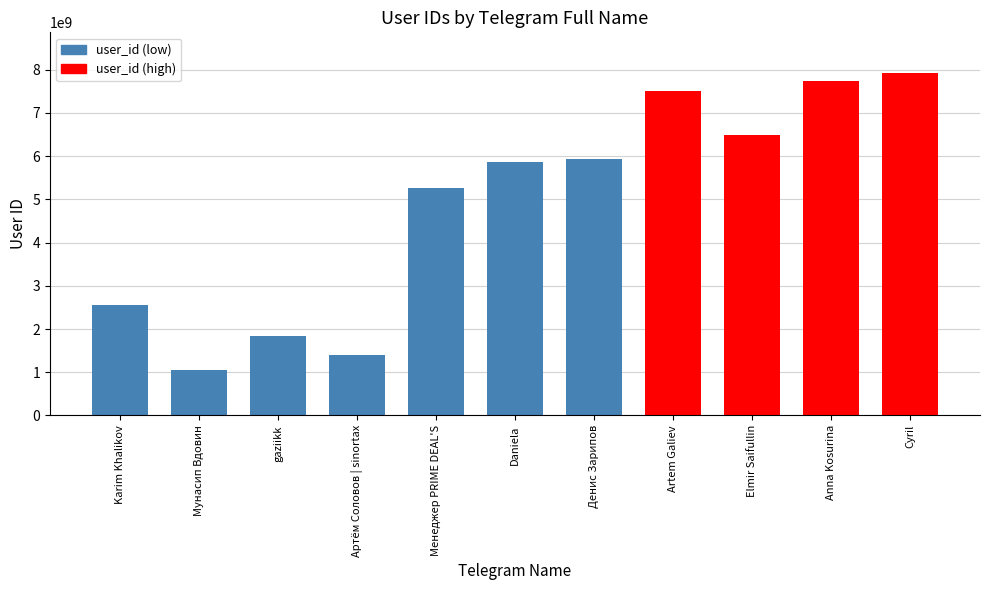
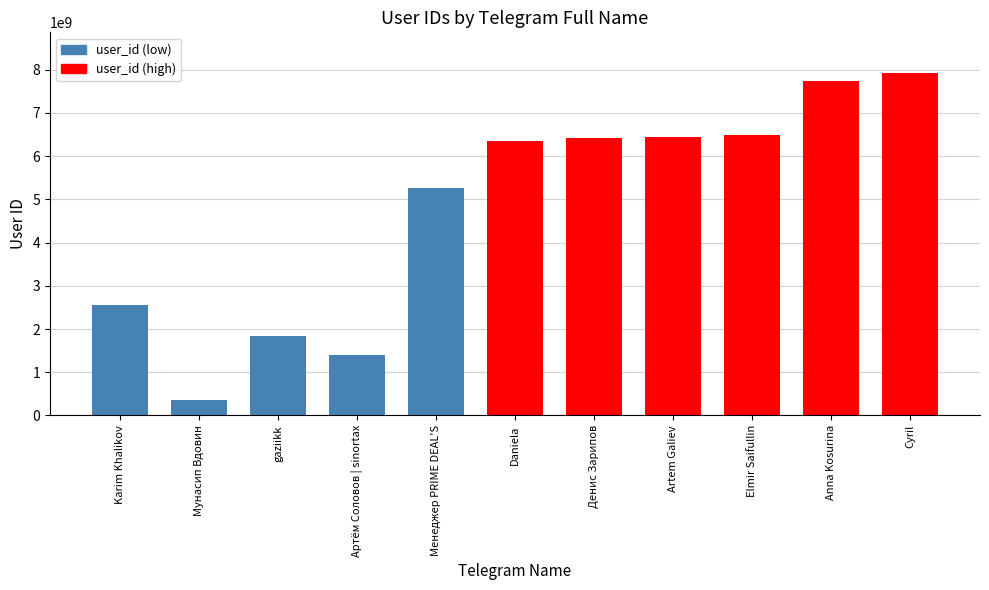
Мунасип Вдовин: 1100000000 -> 400000000
Daniela: 5900000000 -> 6400000000
Денис Зарипов: 5900000000 -> 6400000000
Artem Galiev: 7500000000 -> 6400000000
